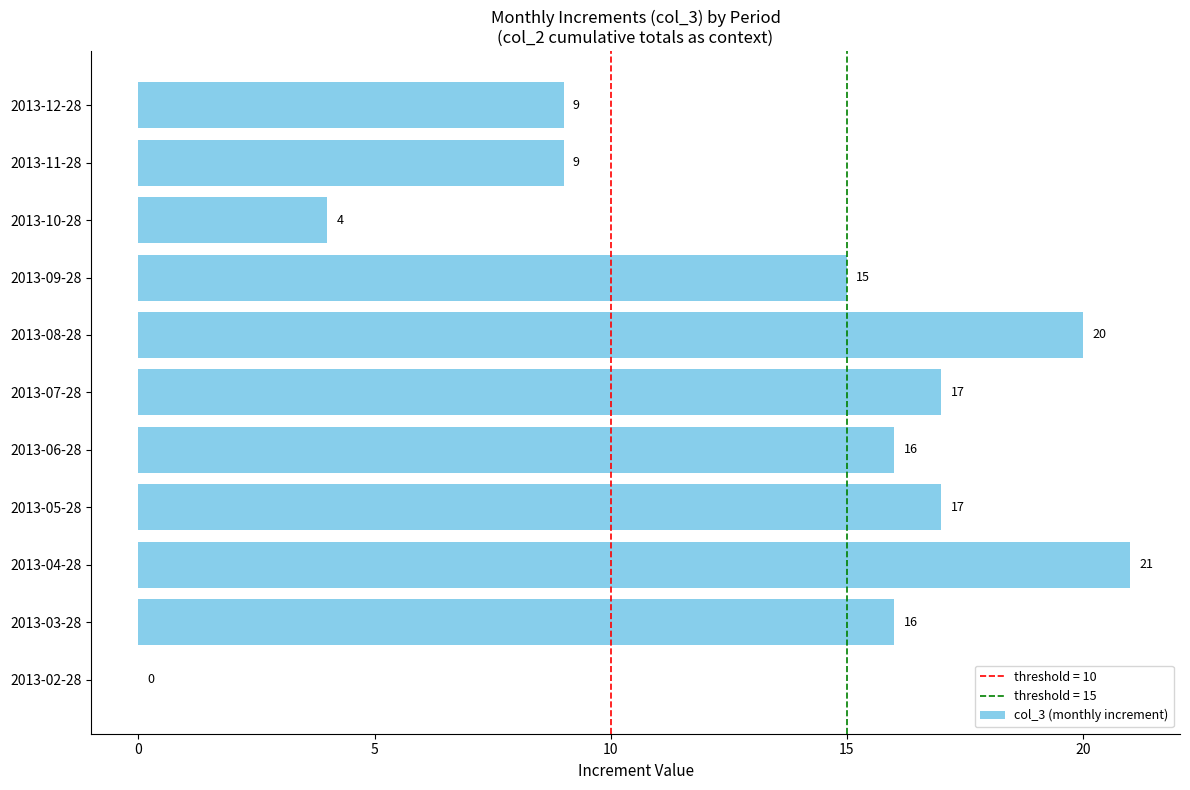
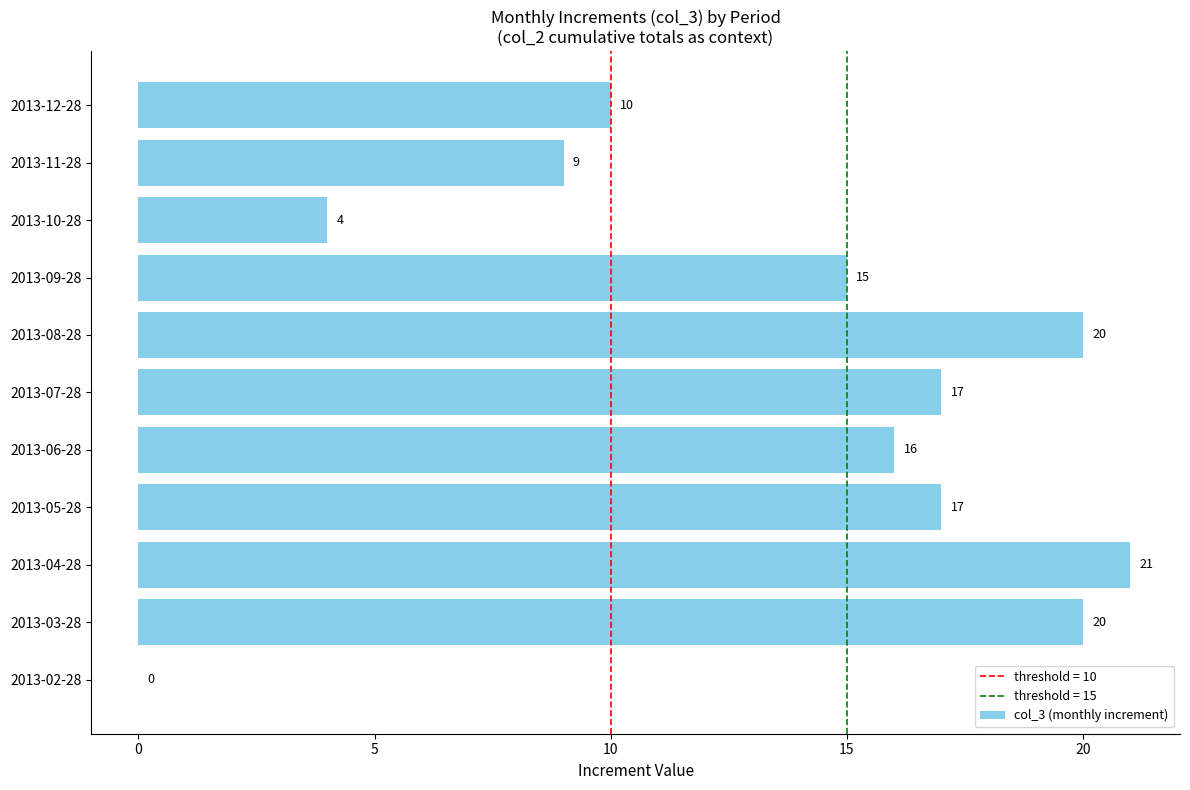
2013-12-28: 9 -> 10
2013-03-28: 16 -> 20
